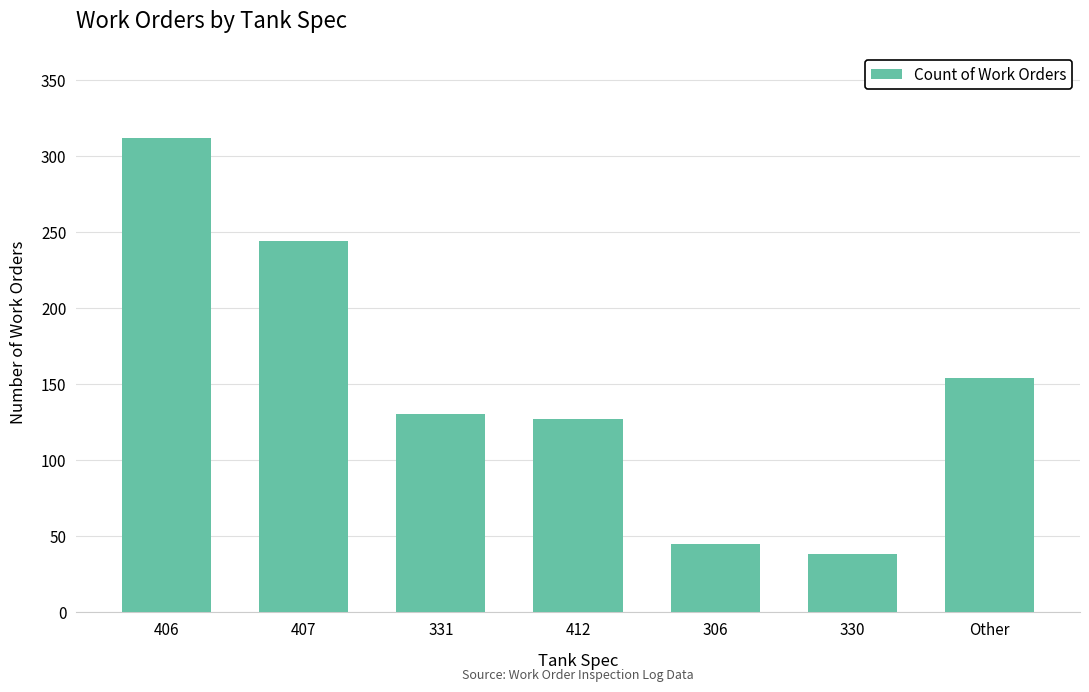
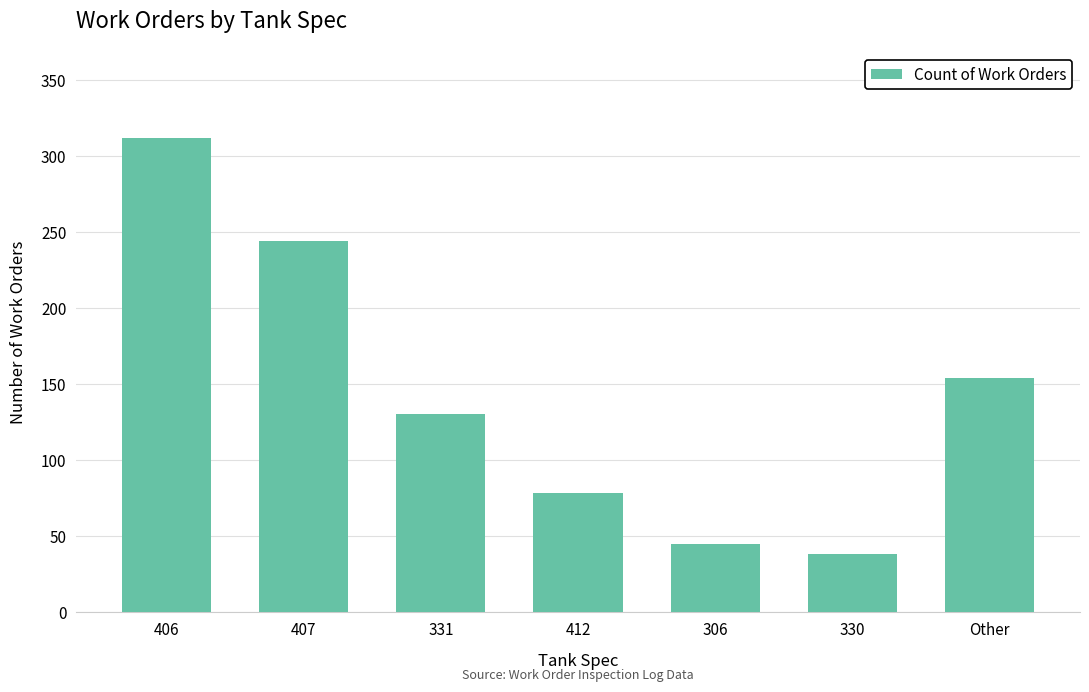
412: 127 -> 78
